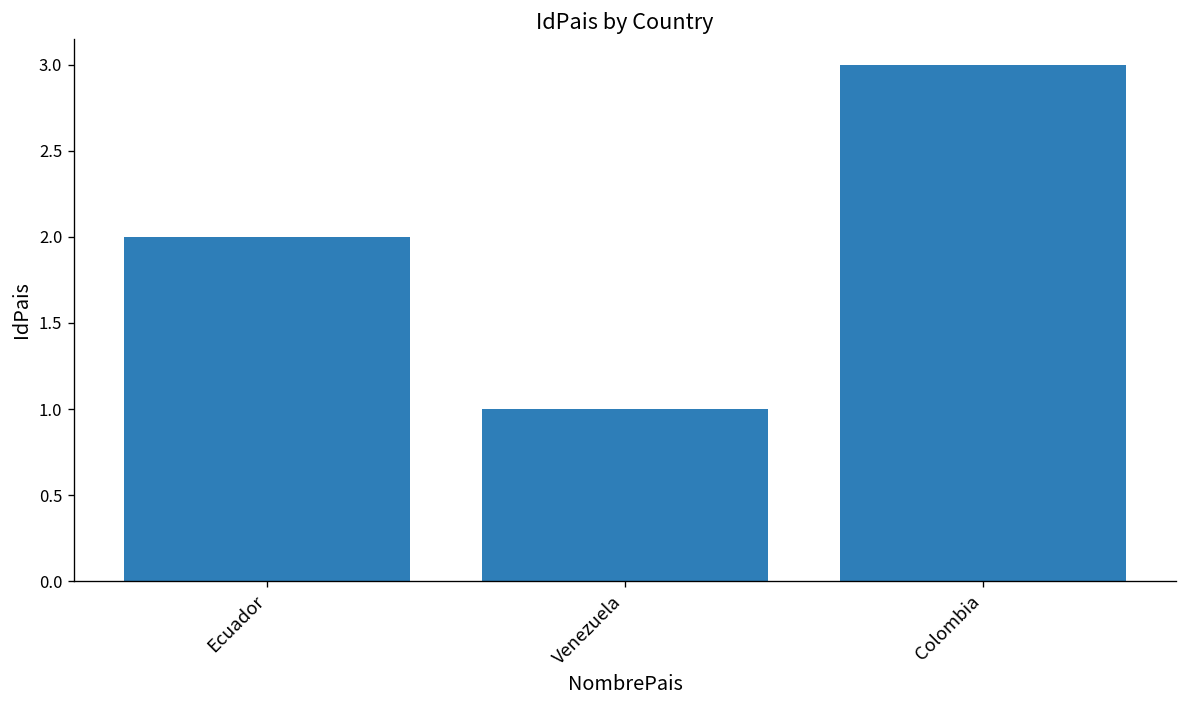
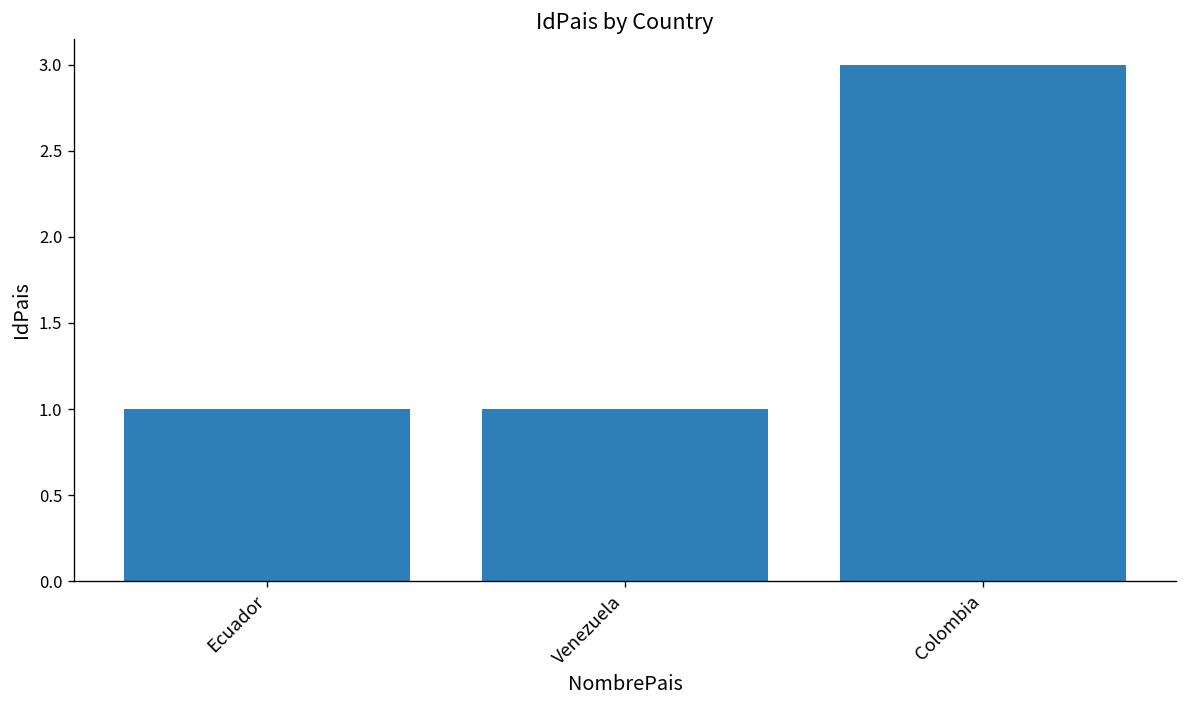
Ecuador: 2 -> 1
